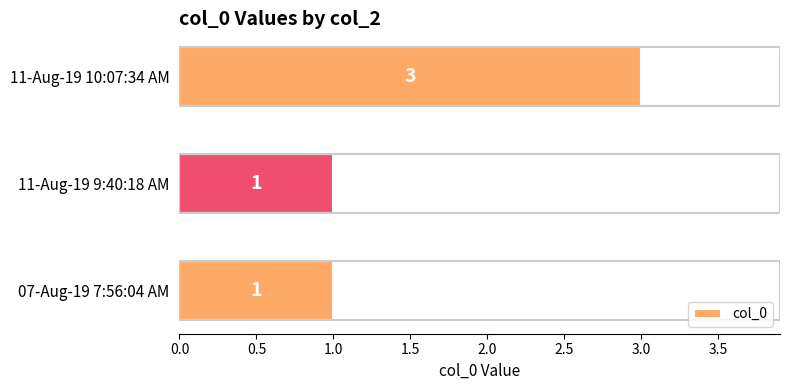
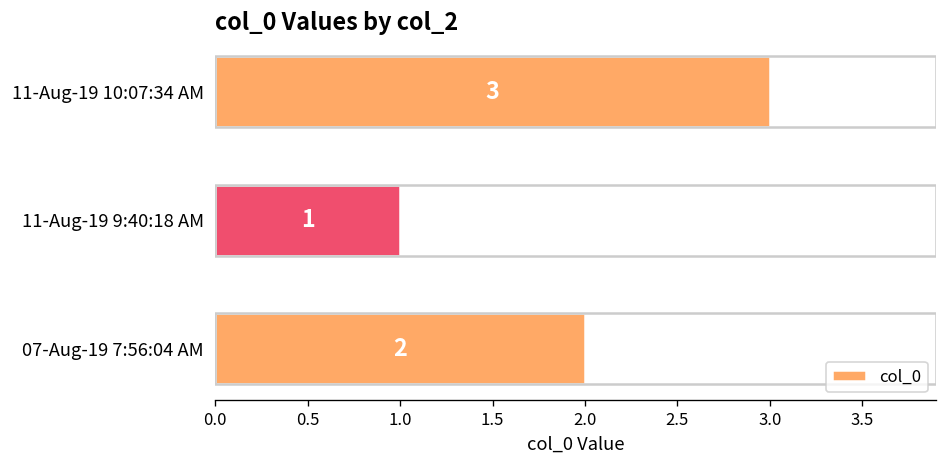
07-Aug-19 7:56:04 AM: 1 -> 2
